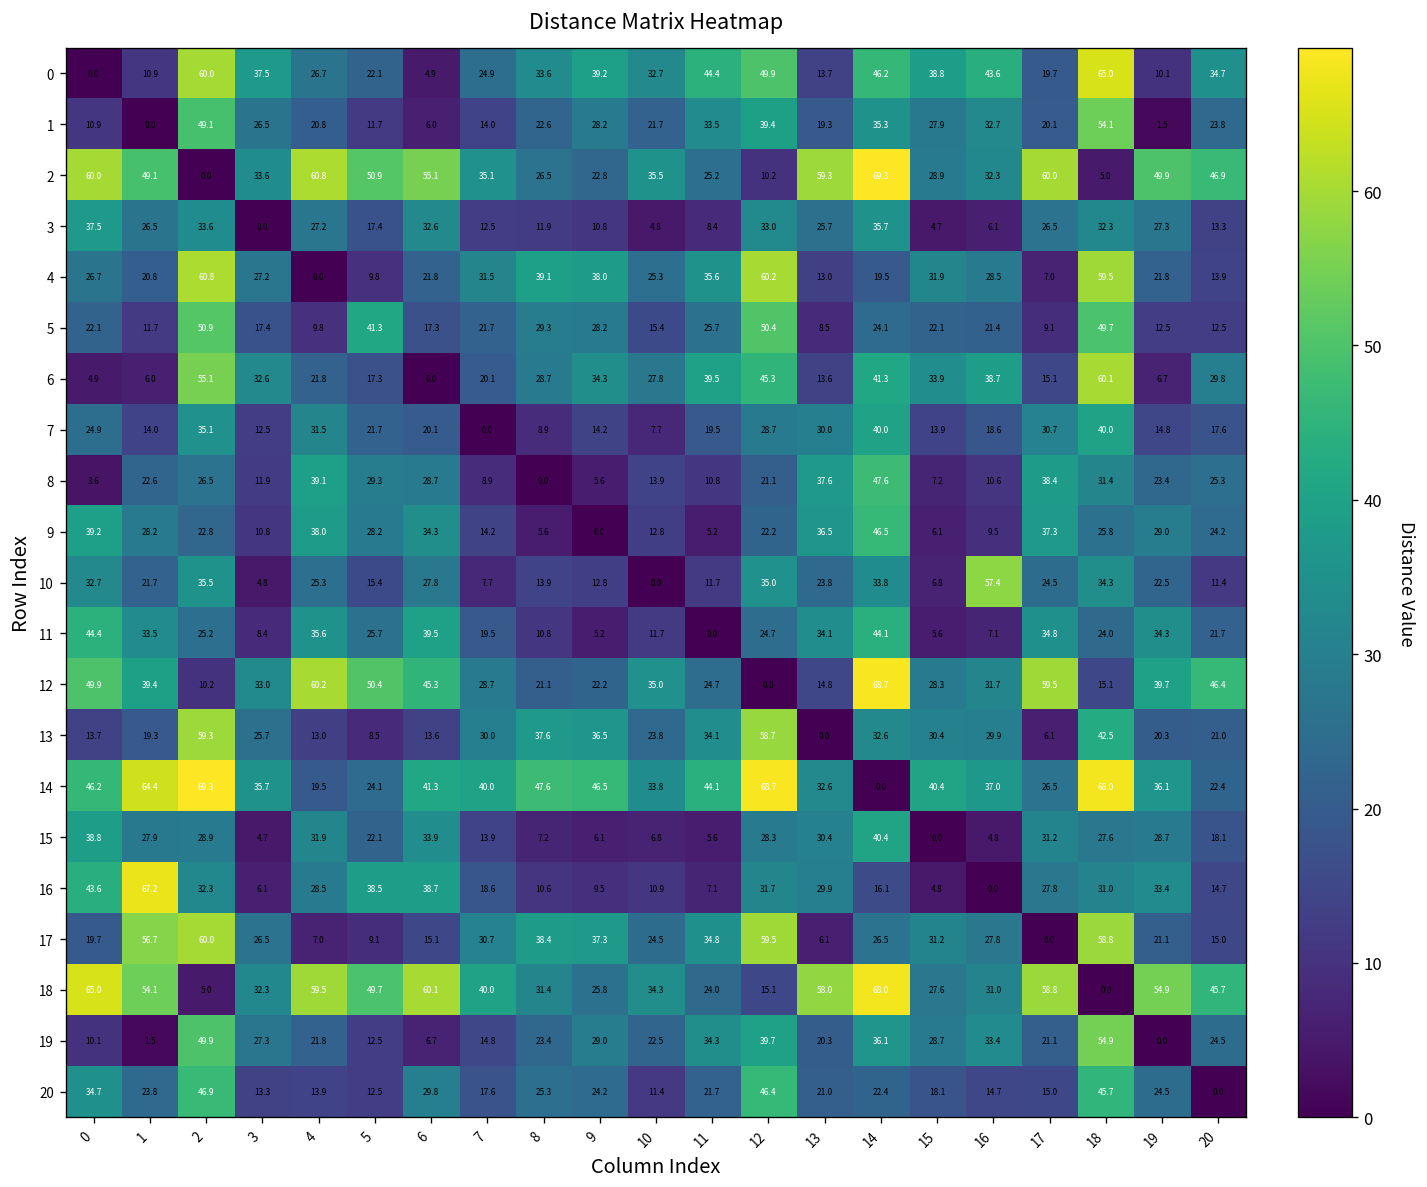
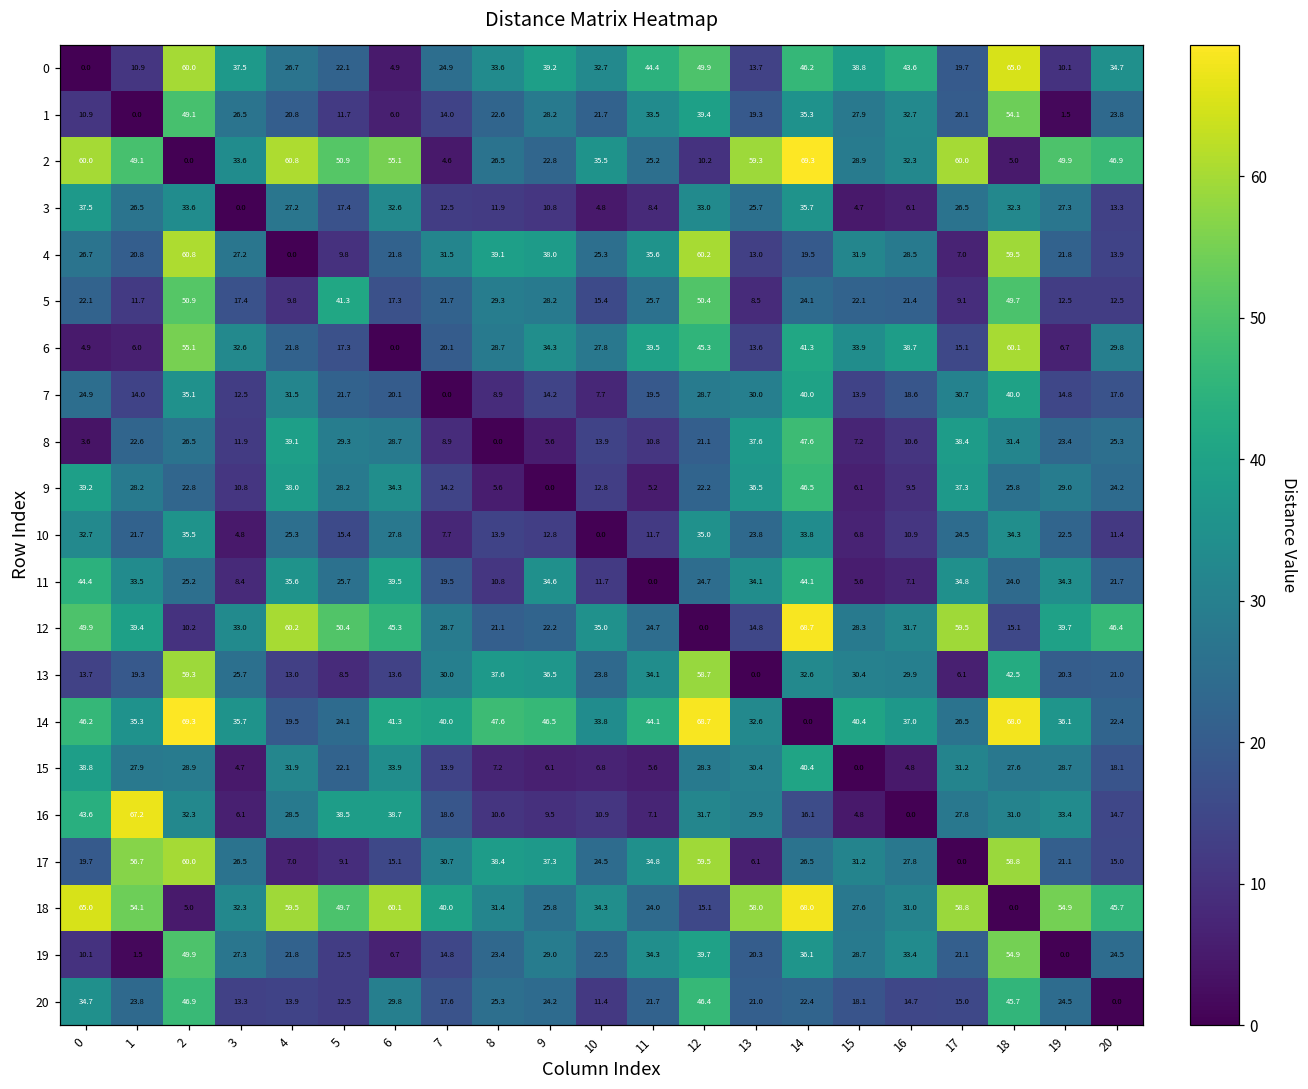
2, 7: 35.1 -> 4.6
10, 16: 57.4 -> 10.9
11, 9: 5.2 -> 34.6
14, 1: 64.4 -> 35.3
